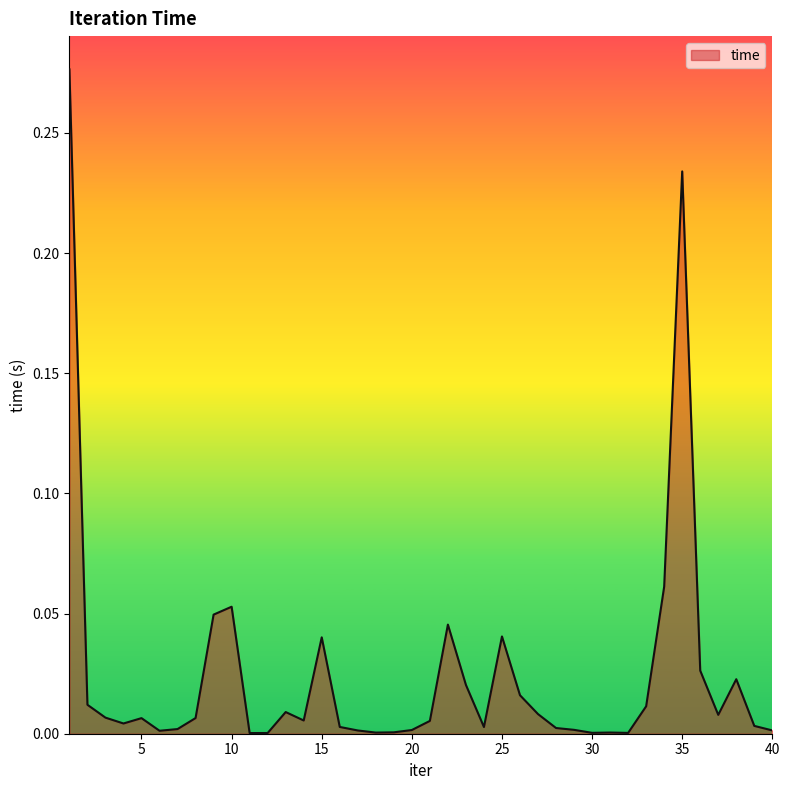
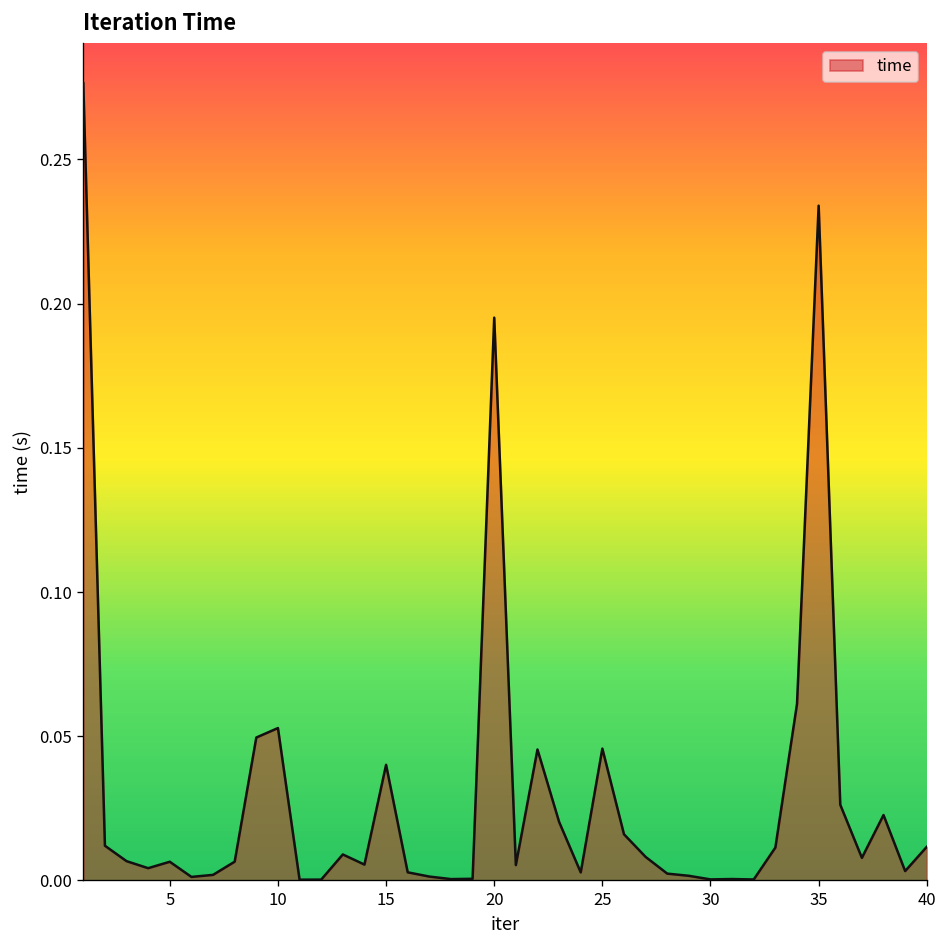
20: 0.002 -> 0.195
25: 0.040 -> 0.046
40: 0.001 -> 0.012
